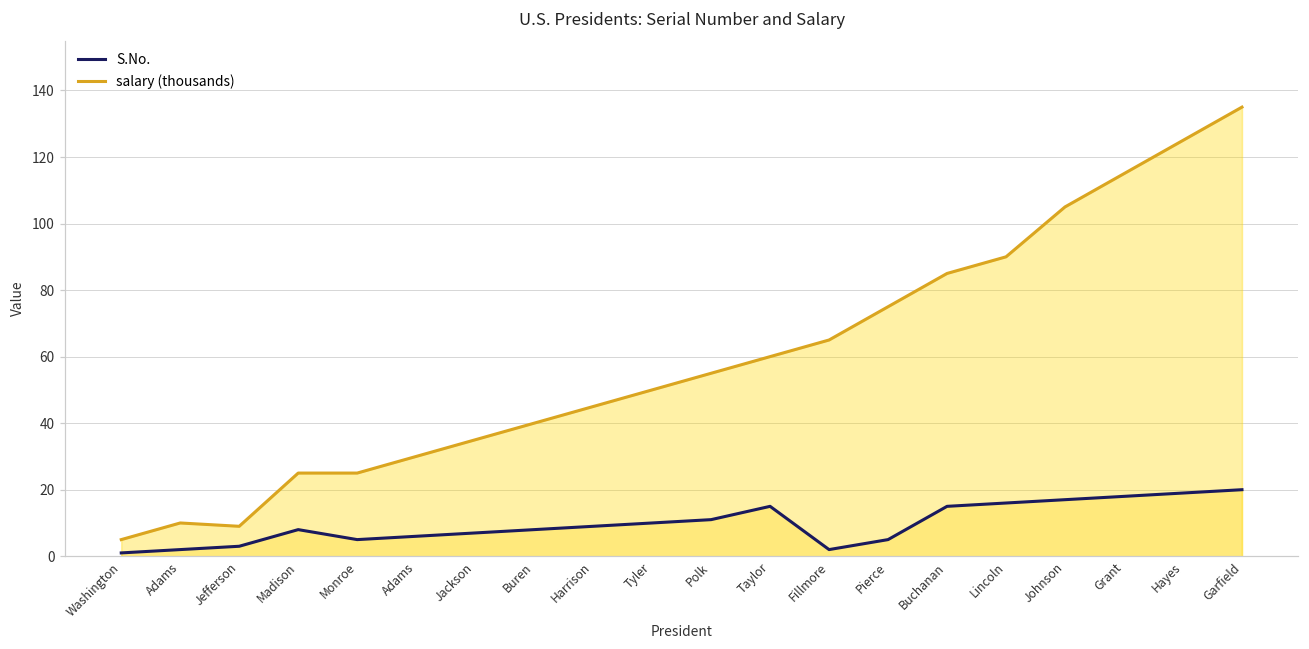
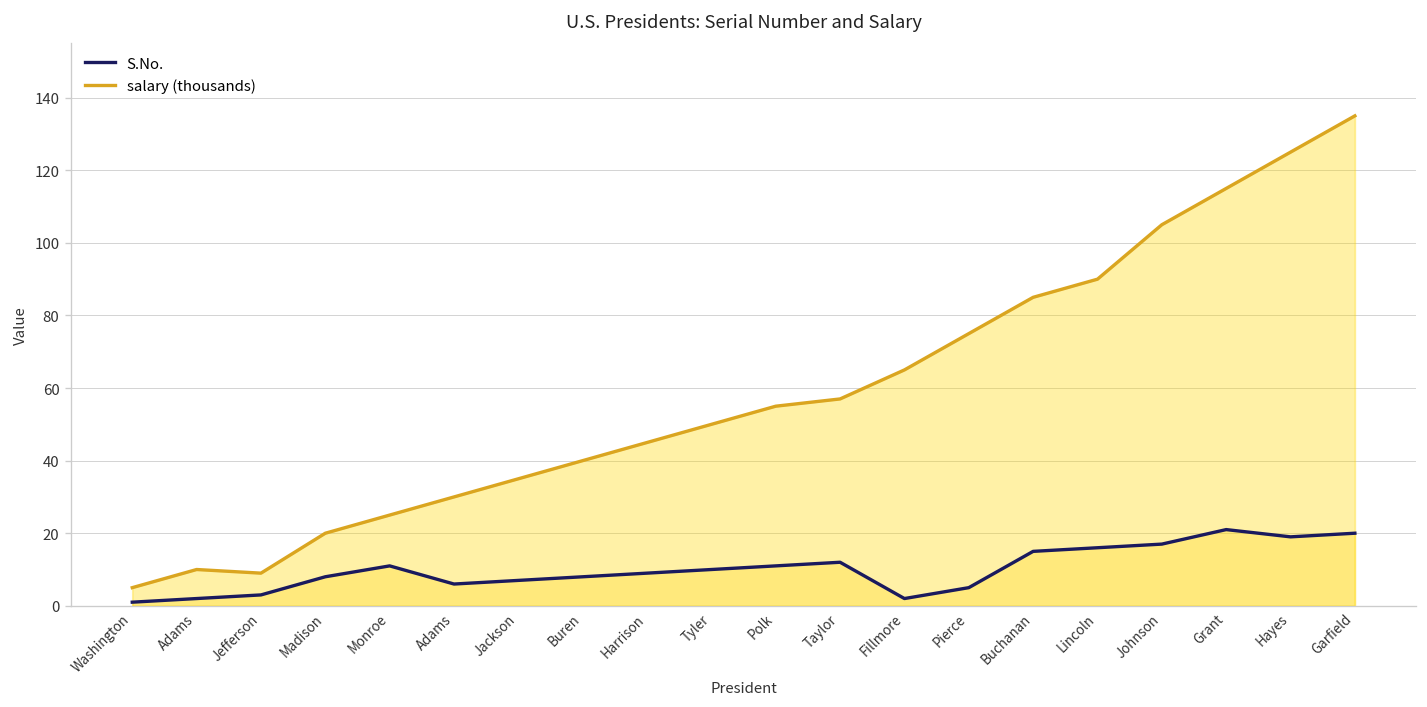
salary (thousands), Madison: 25 -> 20
S.No., Monroe: 5 -> 11
S.No., Taylor: 15 -> 12
salary (thousands), Taylor: 60 -> 57
S.No., Grant: 18 -> 21
